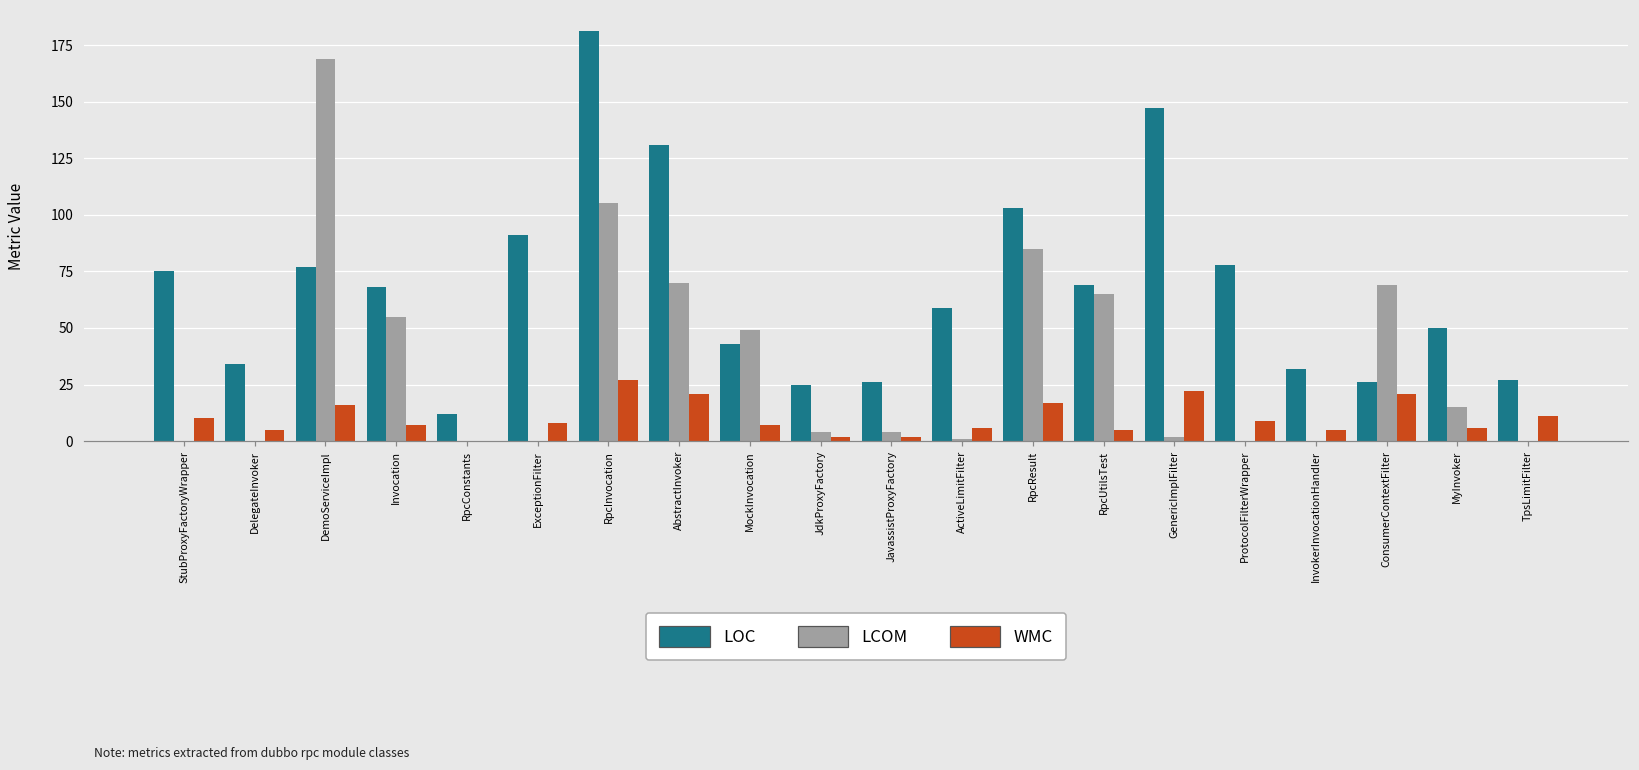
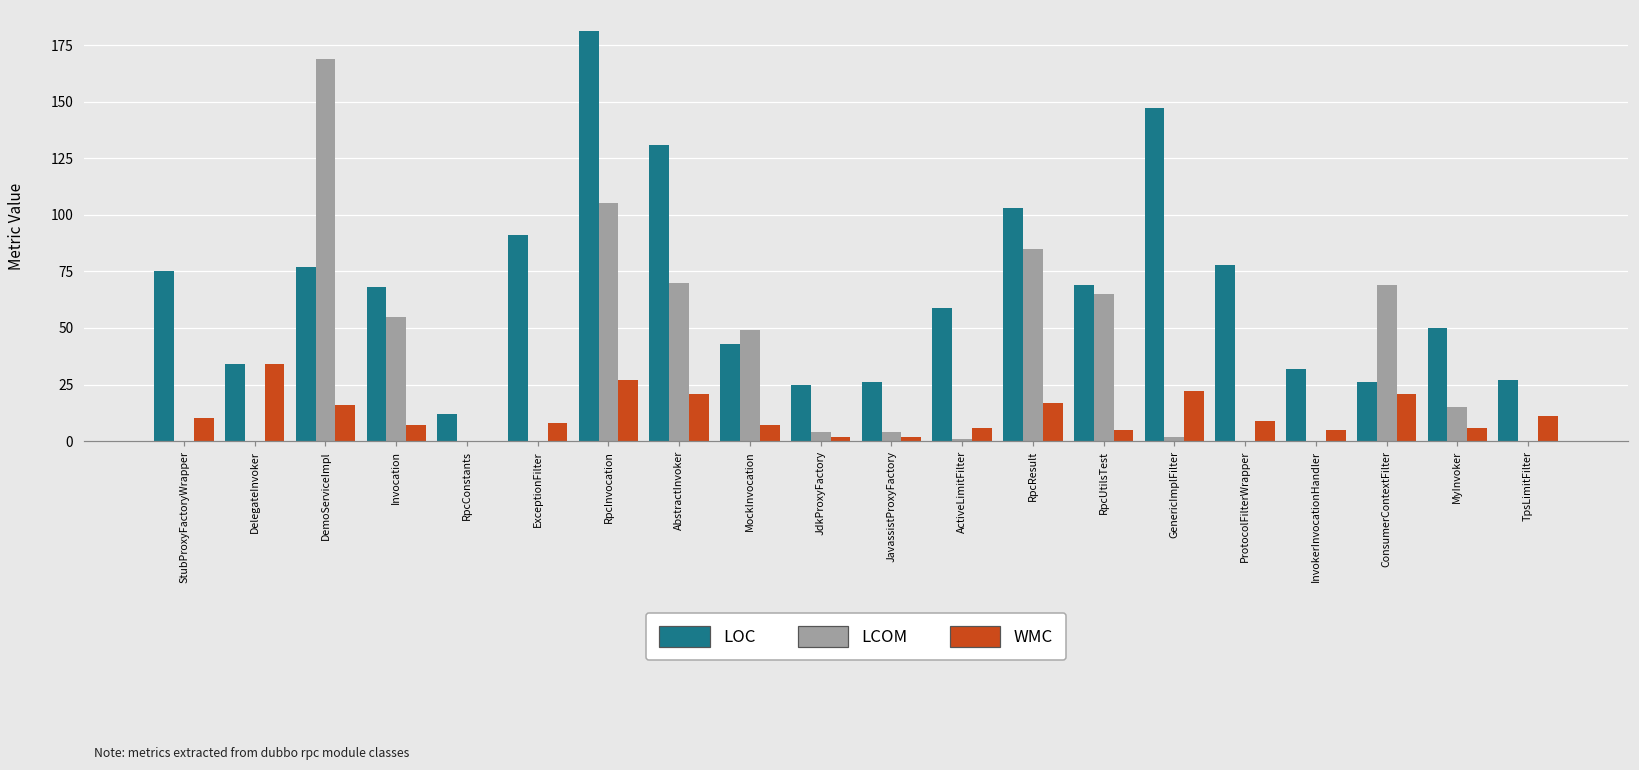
WMC, DelegateInvoker: 5 -> 34
